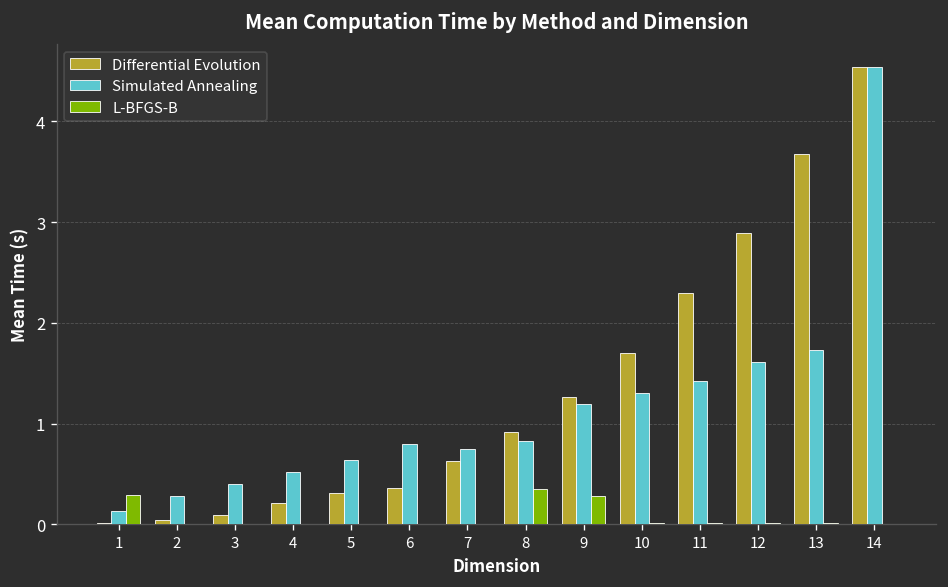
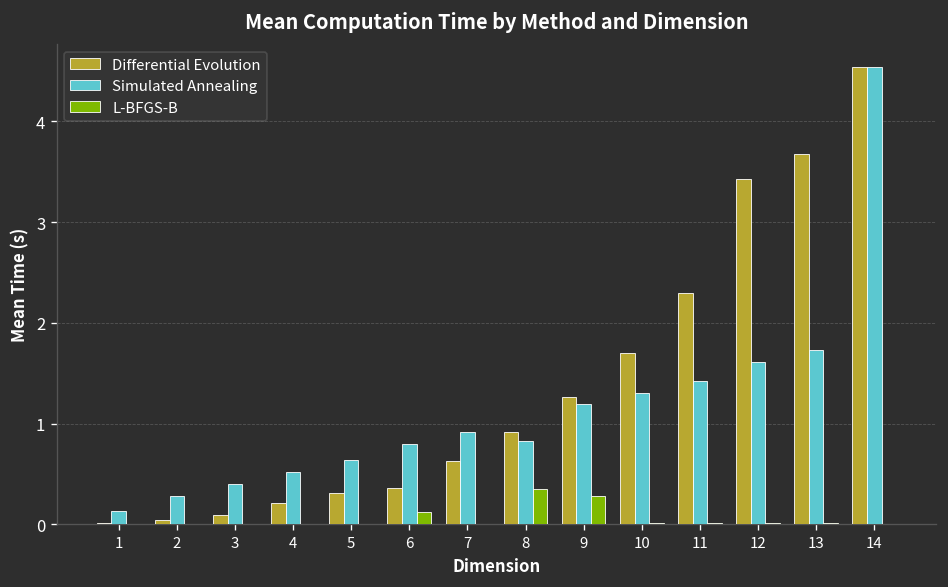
L-BFGS-B, 1: 0.3 -> 0.0
L-BFGS-B, 6: 0.0 -> 0.1
Simulated Annealing, 7: 0.7 -> 0.9
Differential Evolution, 12: 2.9 -> 3.4
